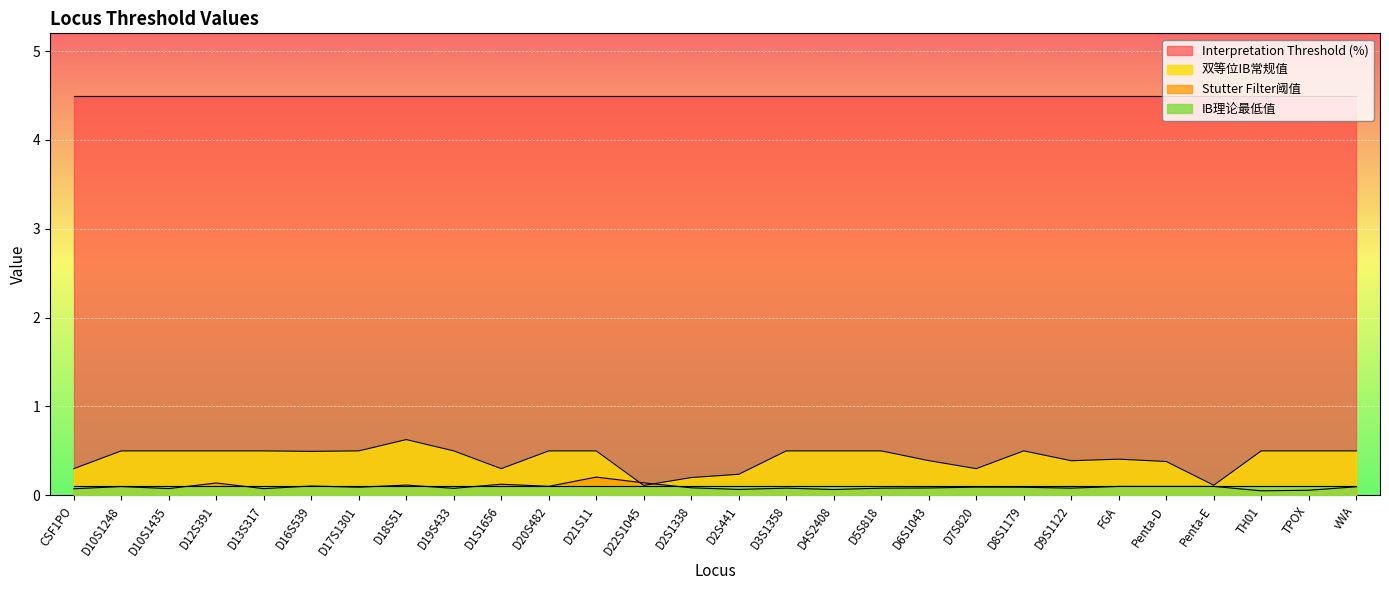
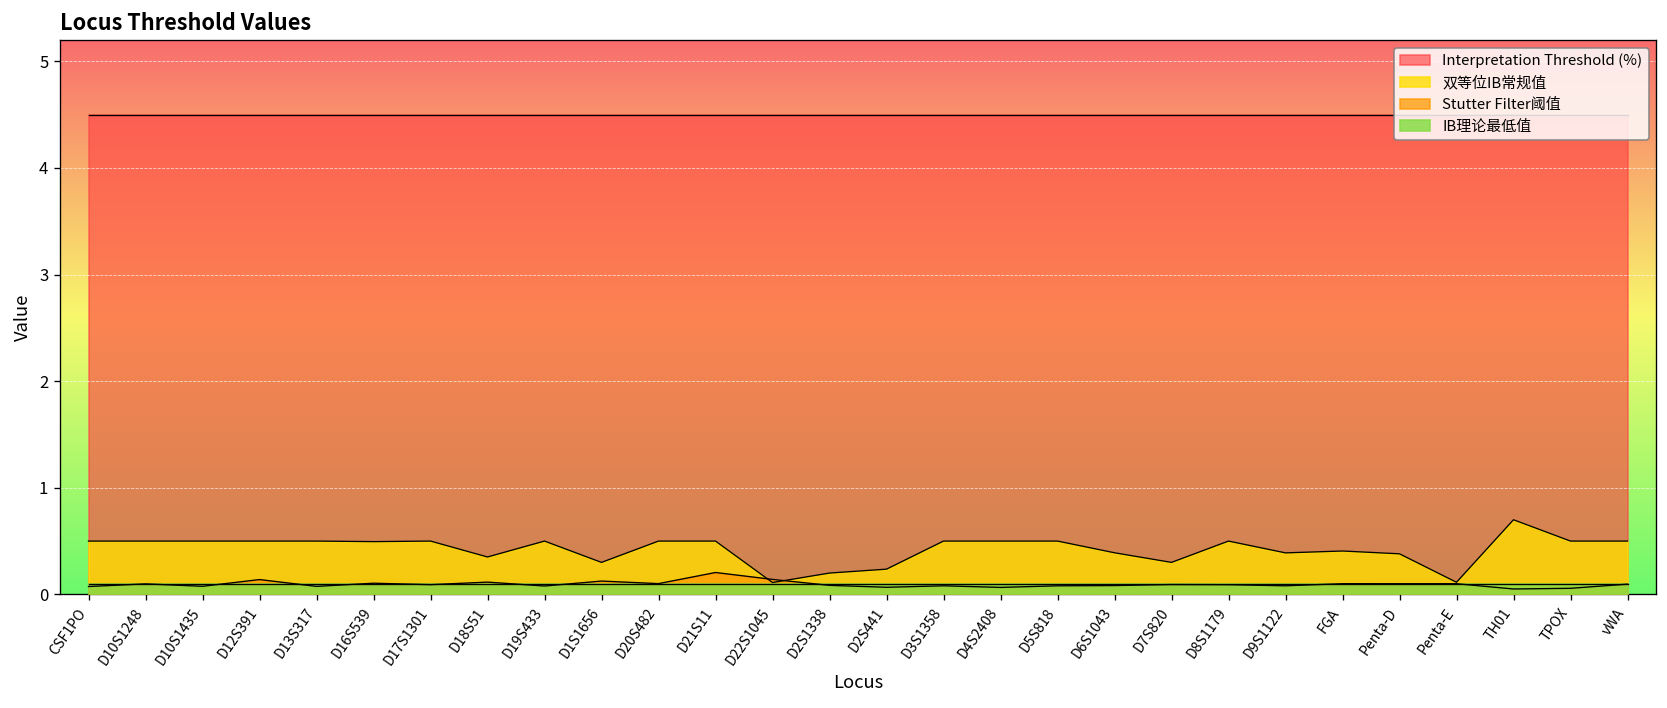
双等位IB常规值, CSF1PO: 0.3 -> 0.5
双等位IB常规值, D18S51: 0.6 -> 0.4
双等位IB常规值, TH01: 0.5 -> 0.7
